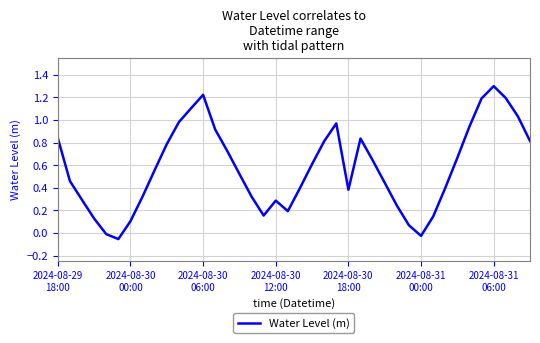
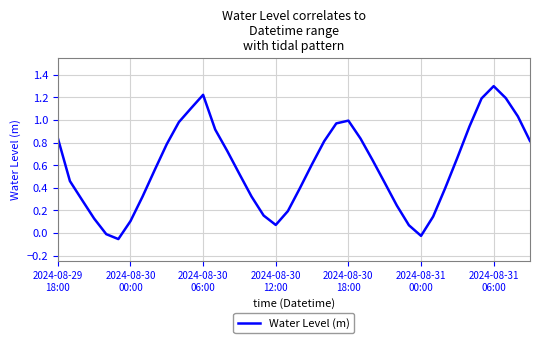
2024-08-30 12:00: 0.29 -> 0.07
2024-08-30 18:00: 0.38 -> 1.00
